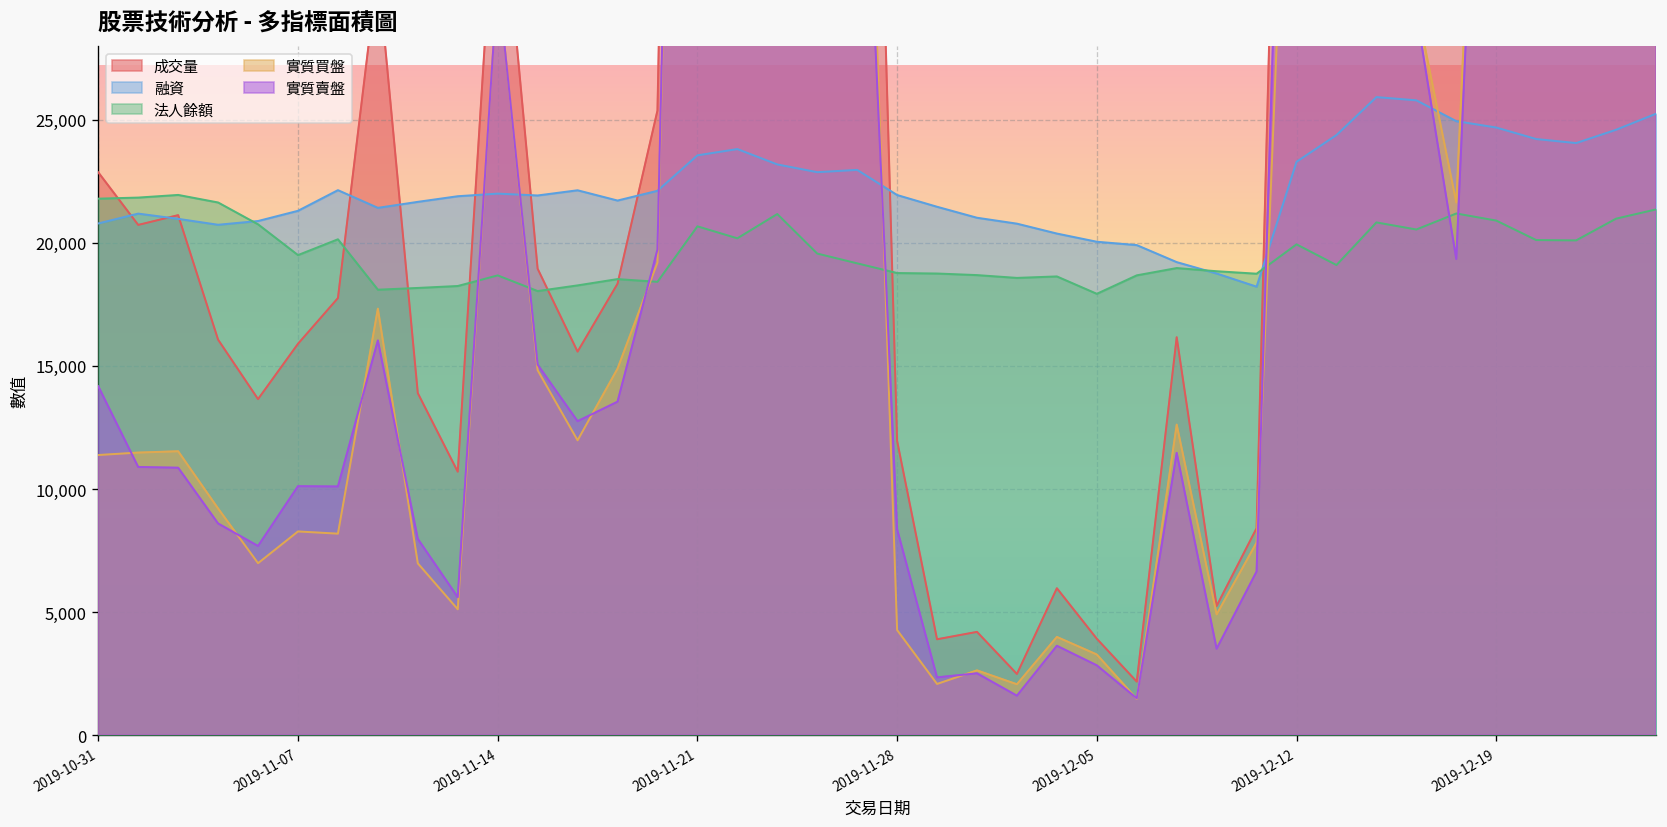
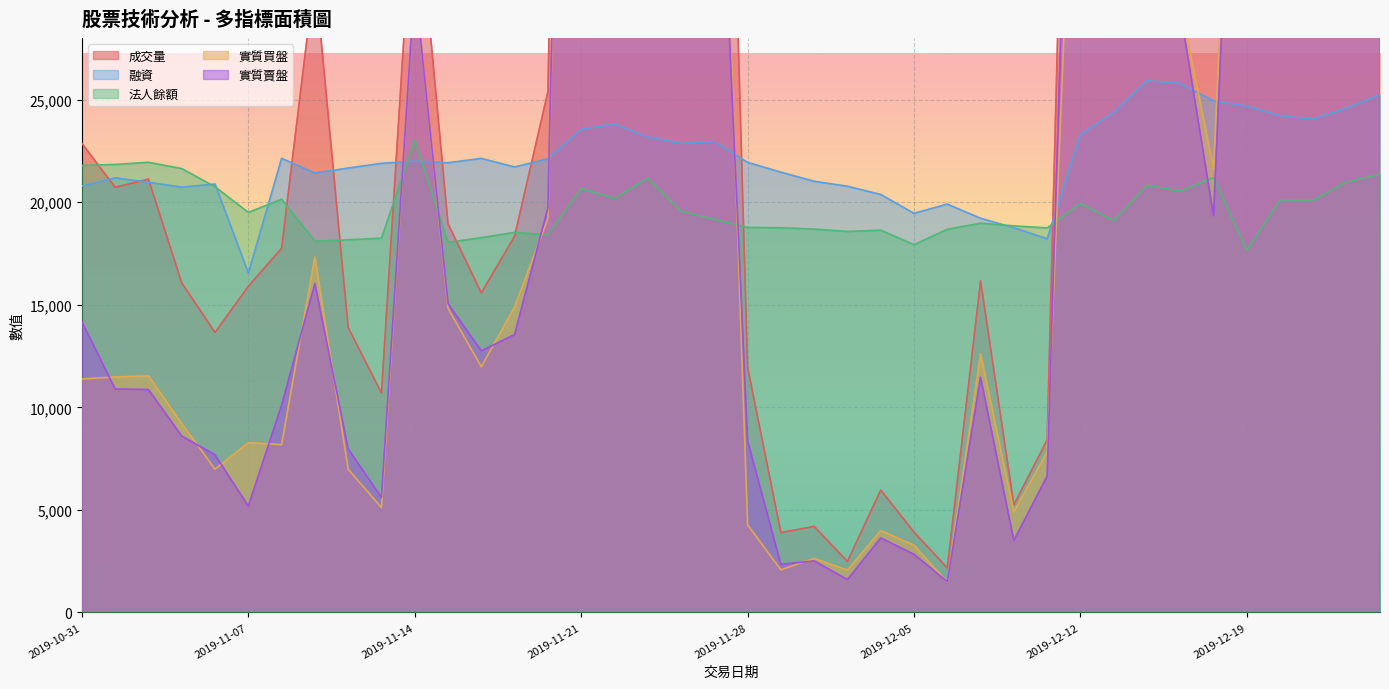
融資, 2019-11-07: 21,300 -> 16,500
實質賣盤, 2019-11-07: 10,100 -> 5,200
法人餘額, 2019-11-14: 18,700 -> 23,000
融資, 2019-12-05: 20,000 -> 19,500
法人餘額, 2019-12-19: 20,900 -> 17,700
